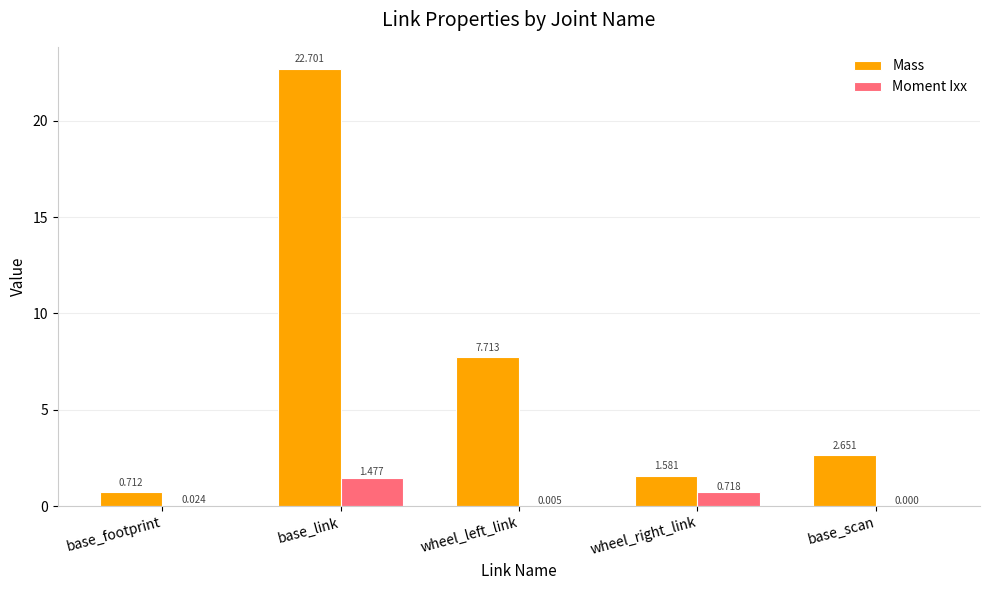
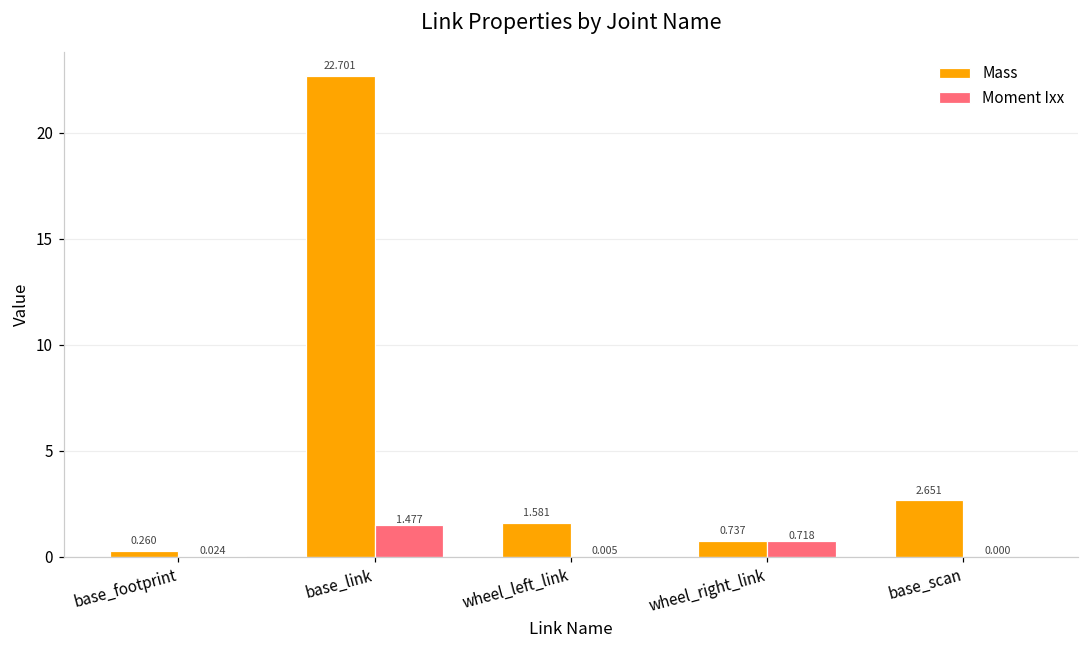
Mass, base_footprint: 0.712 -> 0.260
Mass, wheel_left_link: 7.713 -> 1.581
Mass, wheel_right_link: 1.581 -> 0.737
